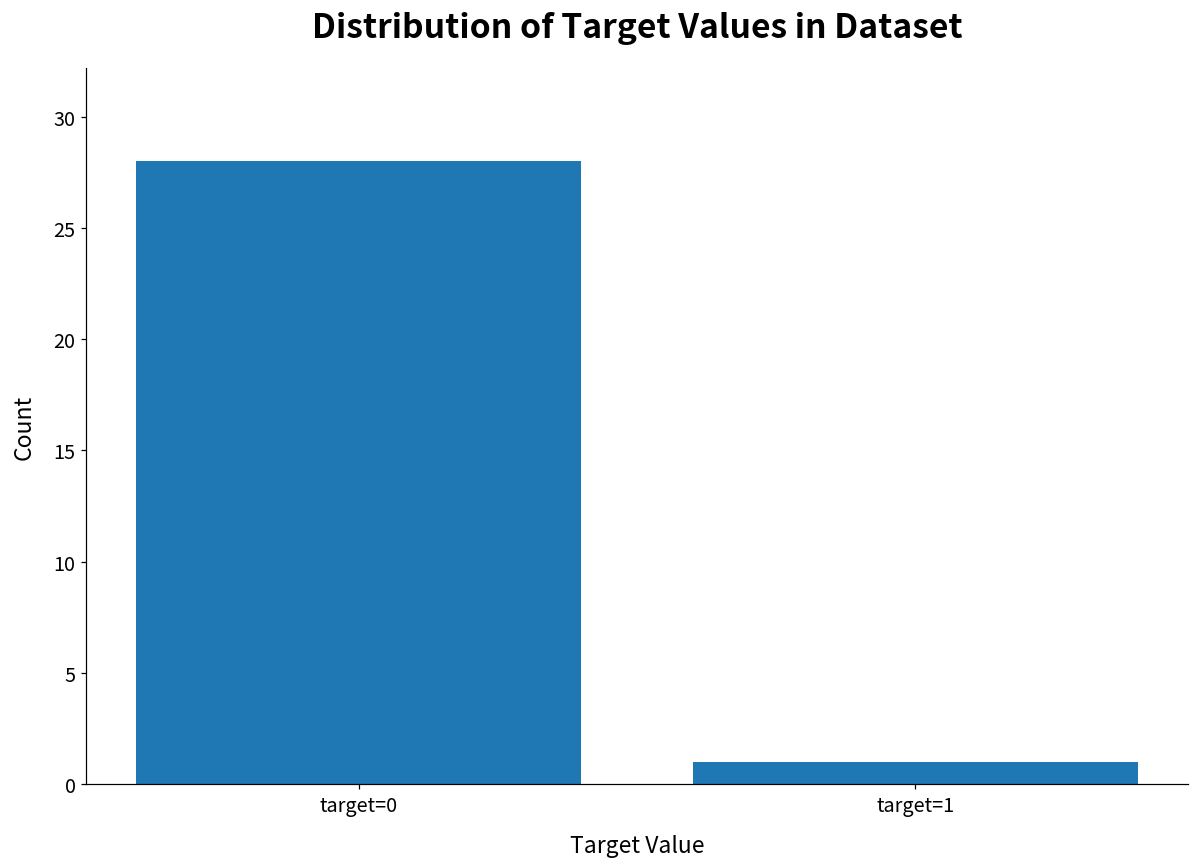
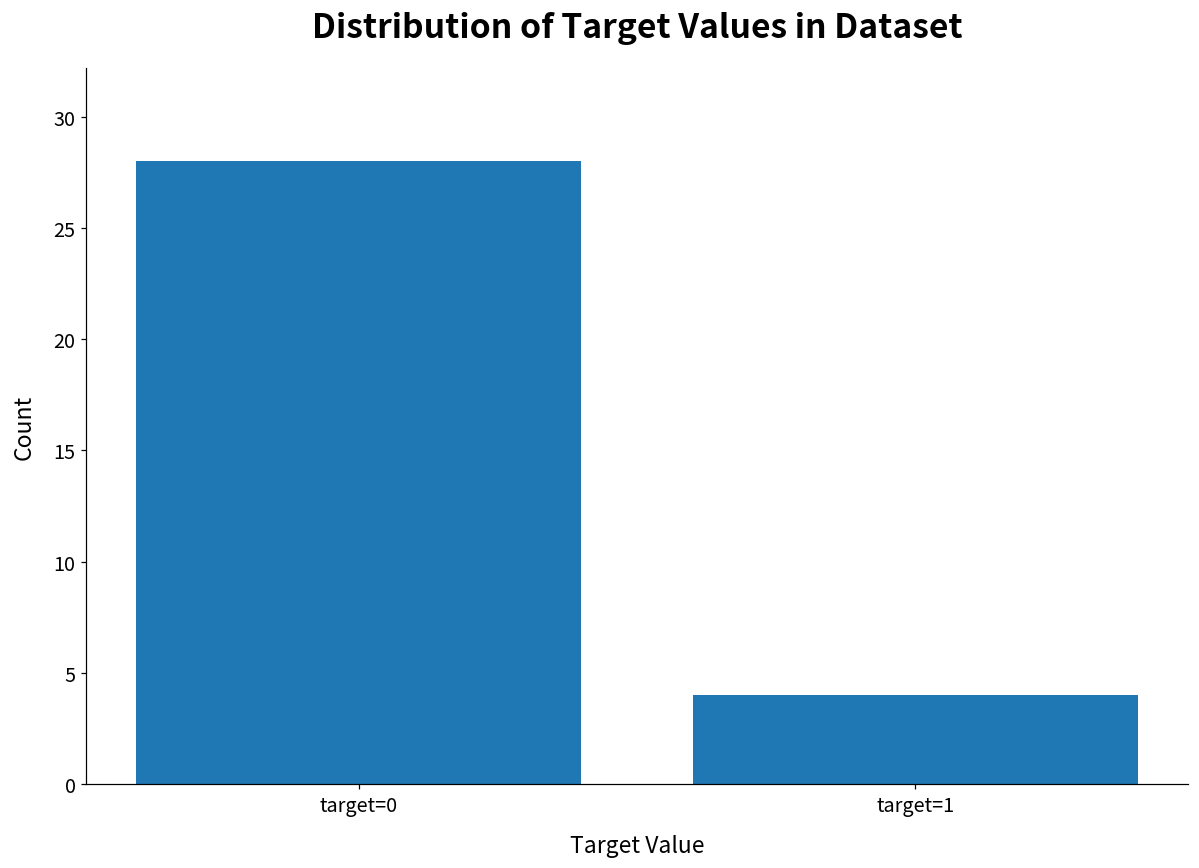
target=1: 1 -> 4
